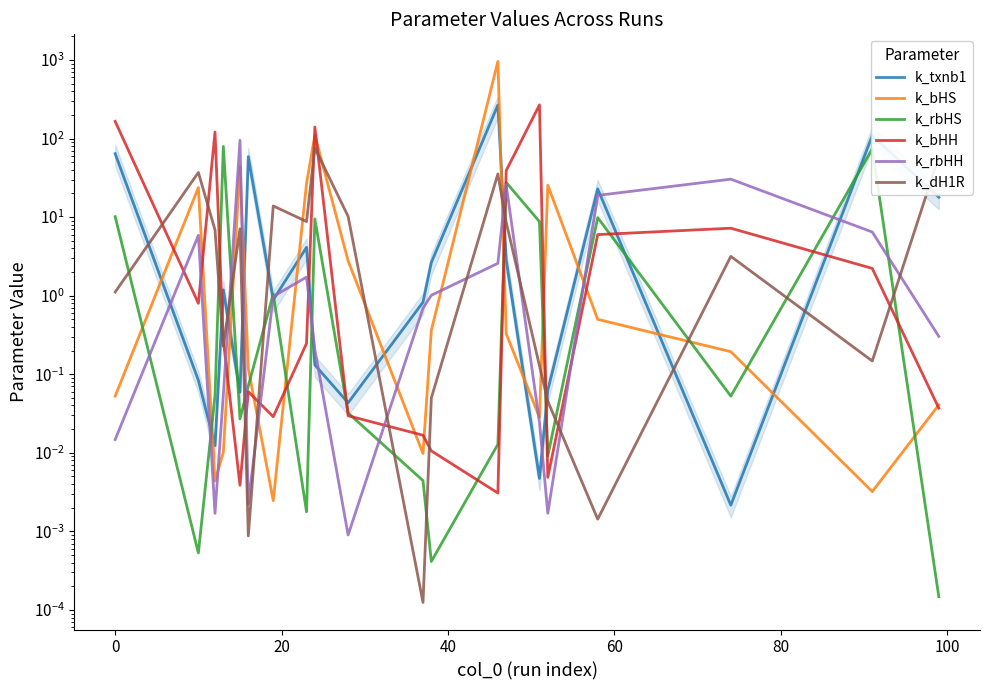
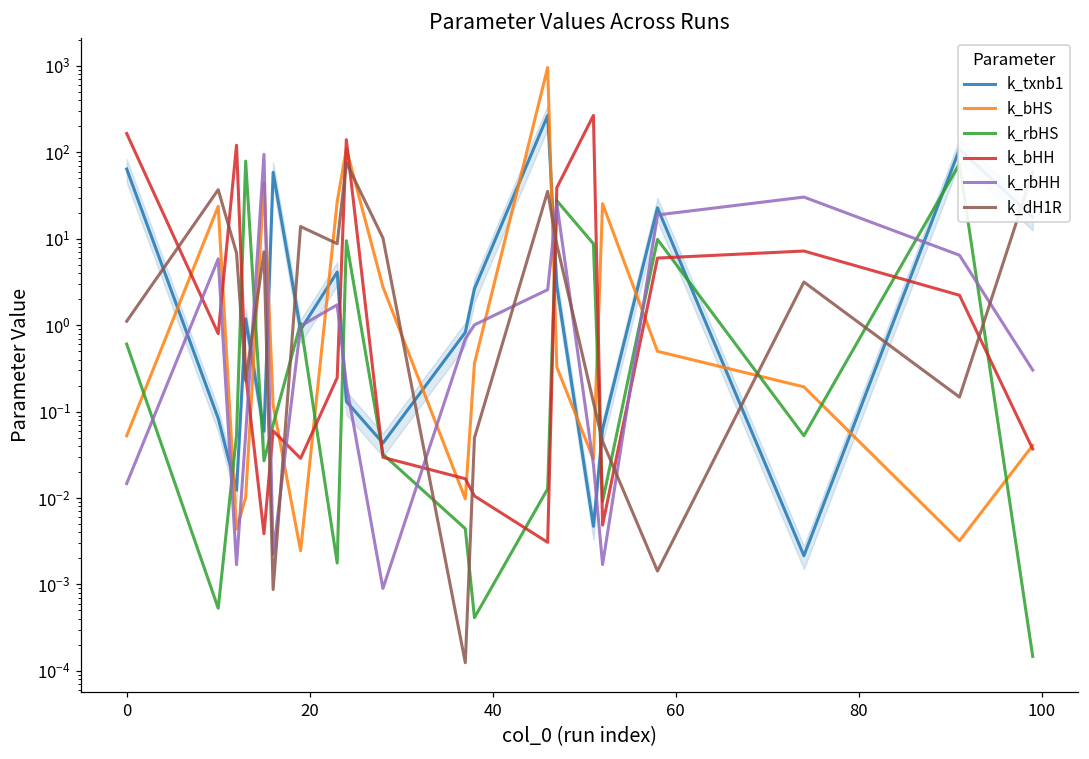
k_rbHS, 0: 10 -> 0.6
